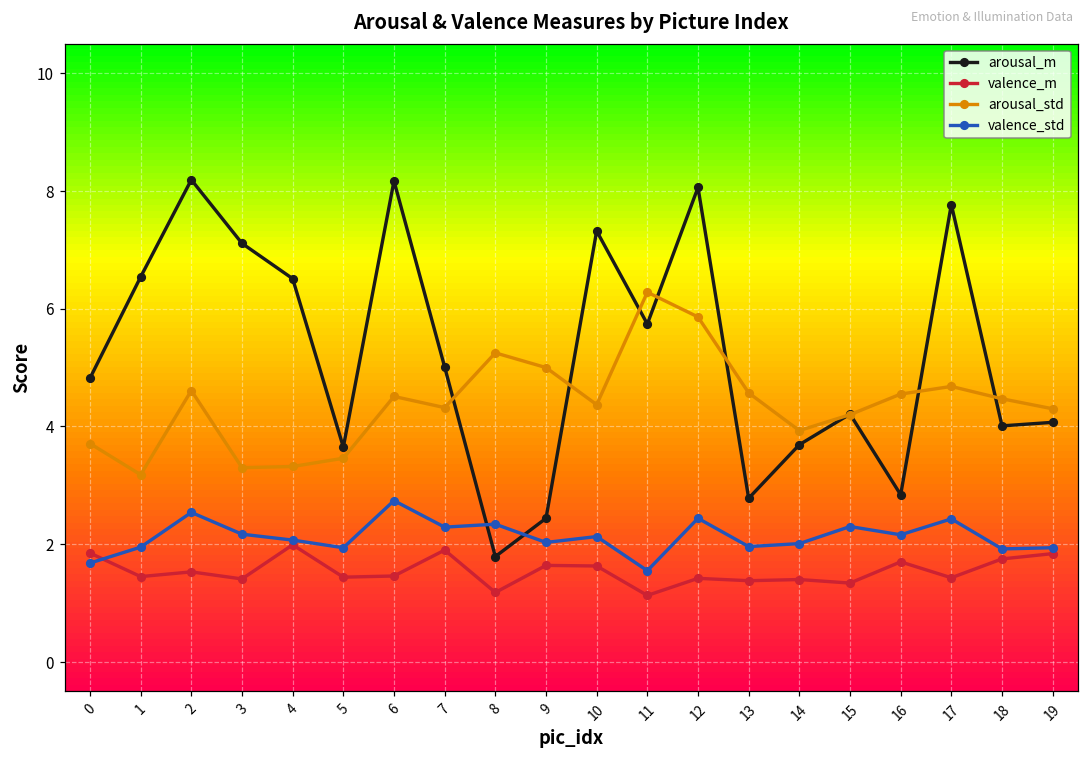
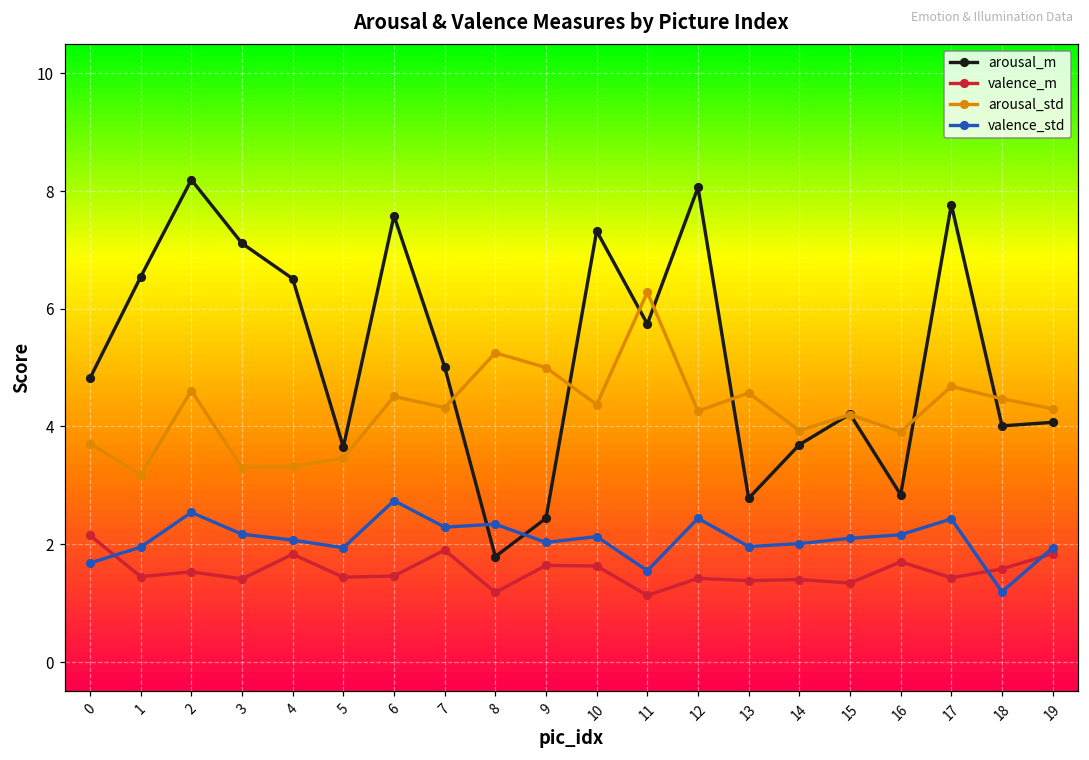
valence_m, 0: 1.9 -> 2.2
valence_m, 4: 2.0 -> 1.8
arousal_m, 6: 8.2 -> 7.6
arousal_std, 12: 5.9 -> 4.3
valence_std, 15: 2.3 -> 2.1
arousal_std, 16: 4.6 -> 3.9
valence_m, 18: 1.8 -> 1.6
valence_std, 18: 1.9 -> 1.2
